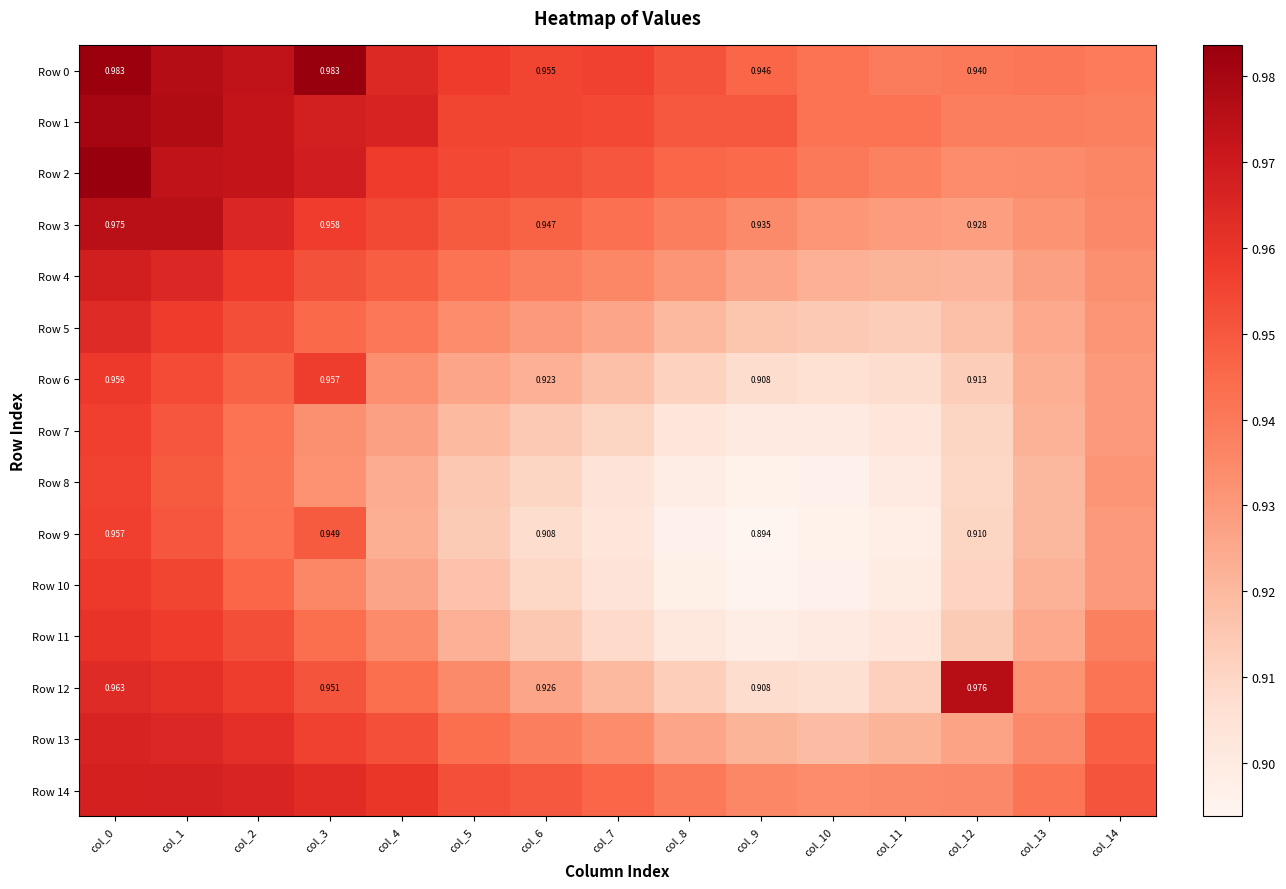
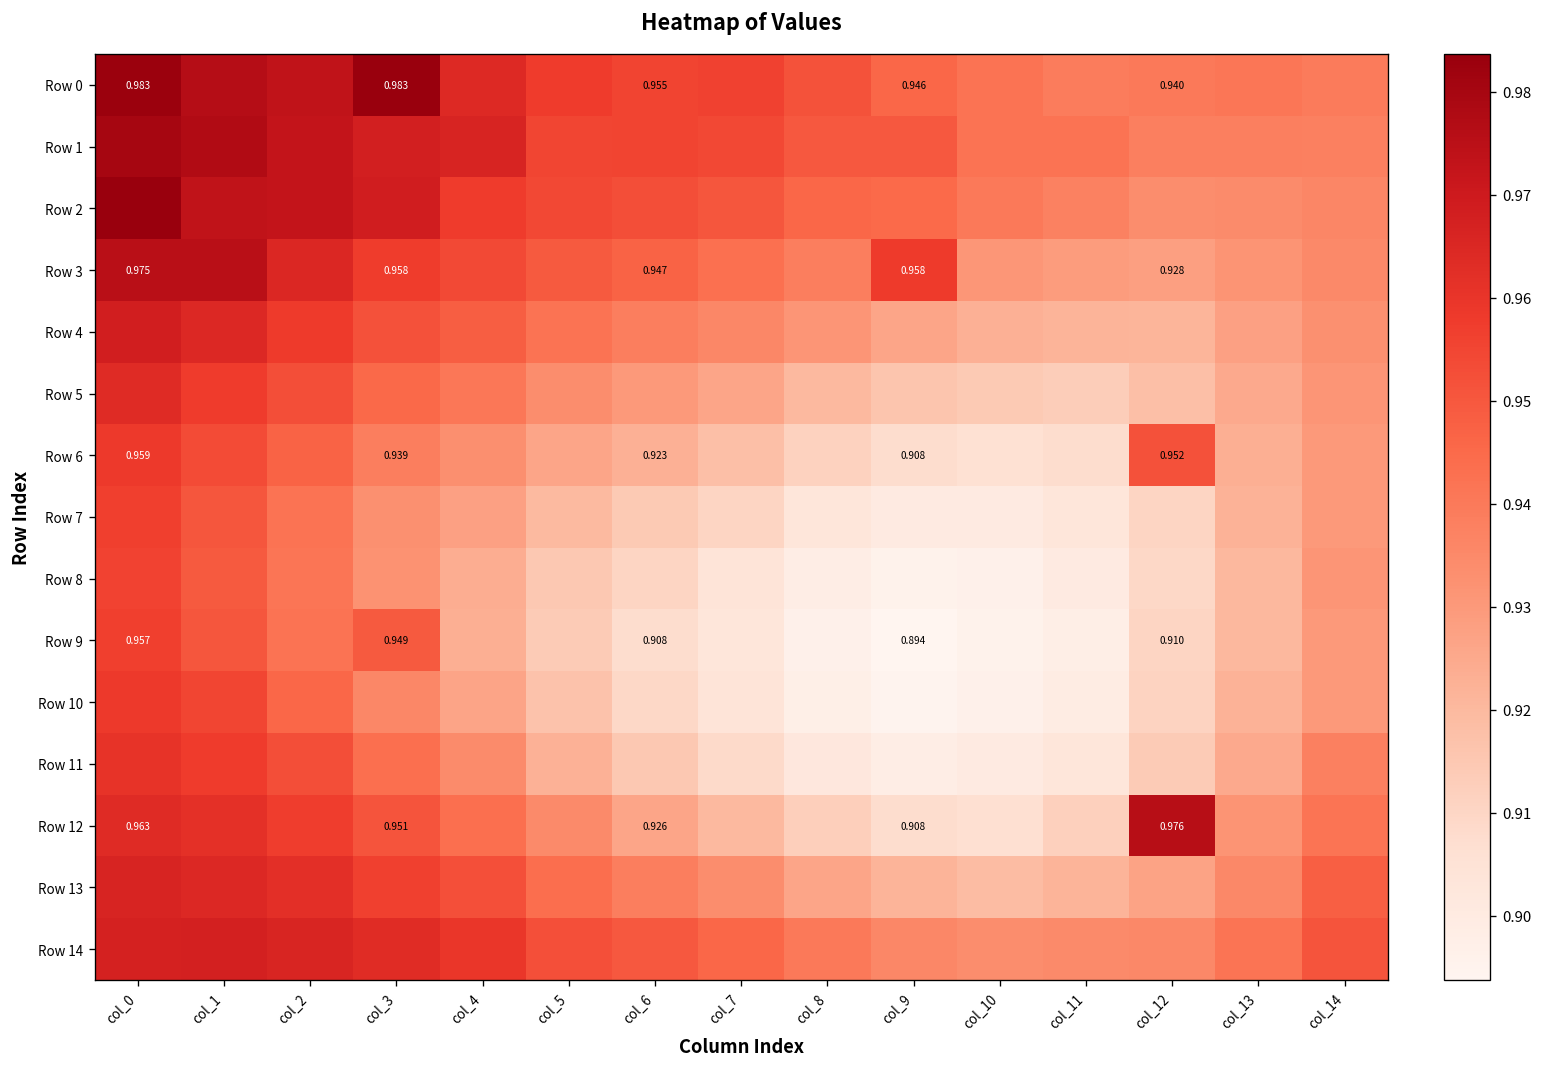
Row 3, col_9: 0.935 -> 0.958
Row 6, col_3: 0.957 -> 0.939
Row 6, col_12: 0.913 -> 0.952
